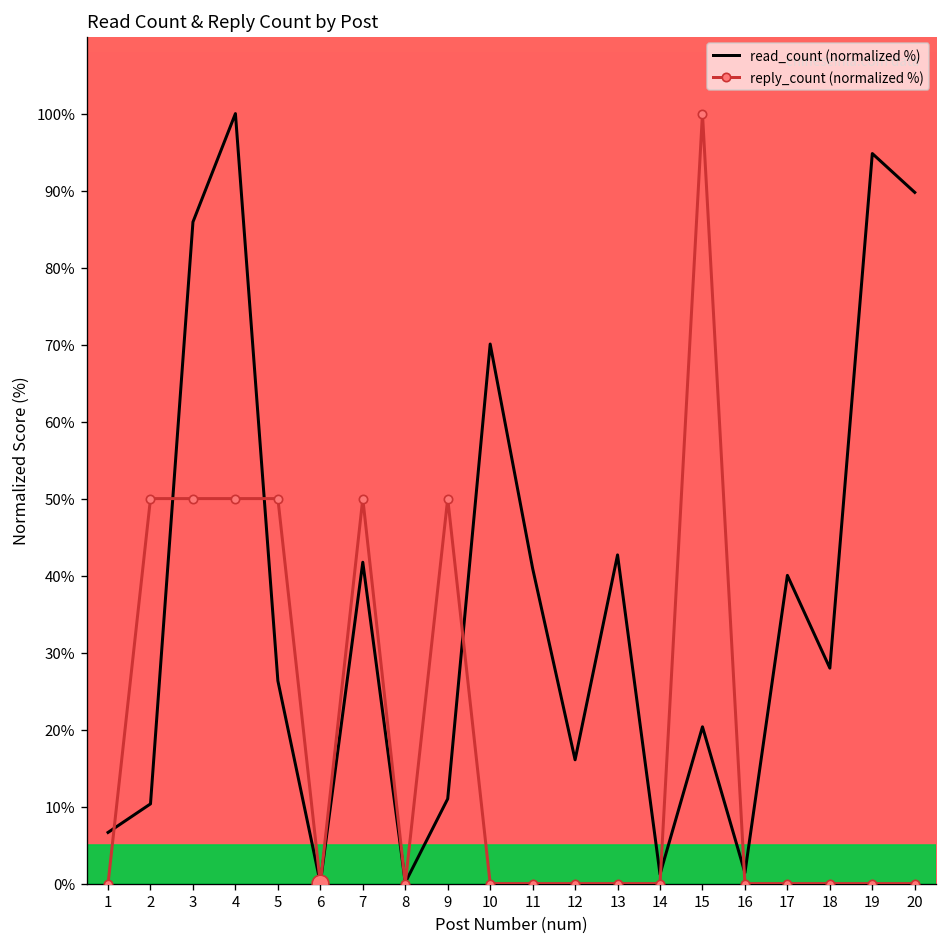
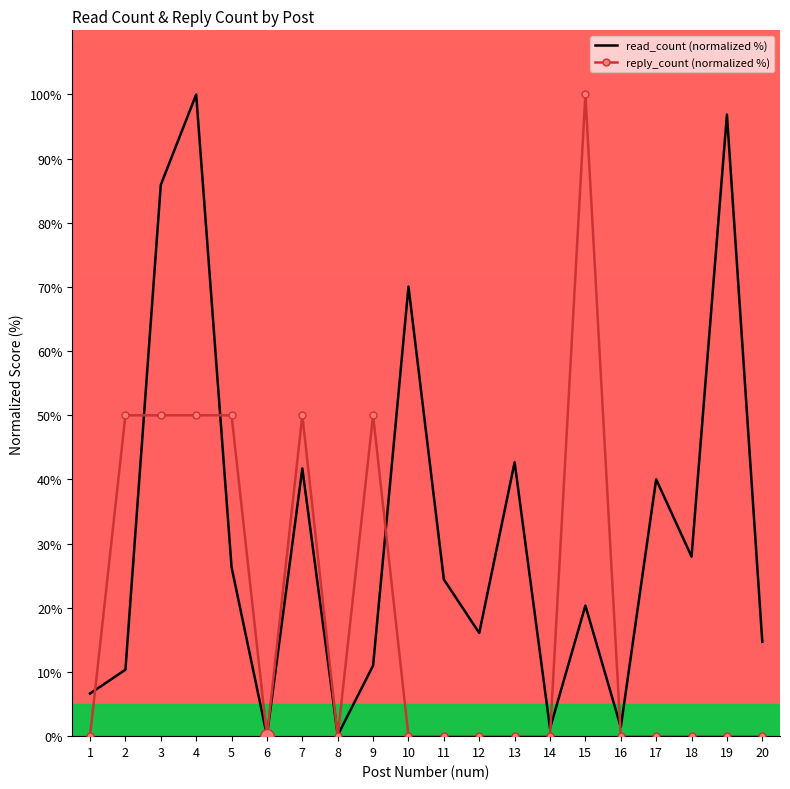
read_count (normalized %), 11: 41% -> 24%
read_count (normalized %), 19: 95% -> 97%
read_count (normalized %), 20: 90% -> 15%
